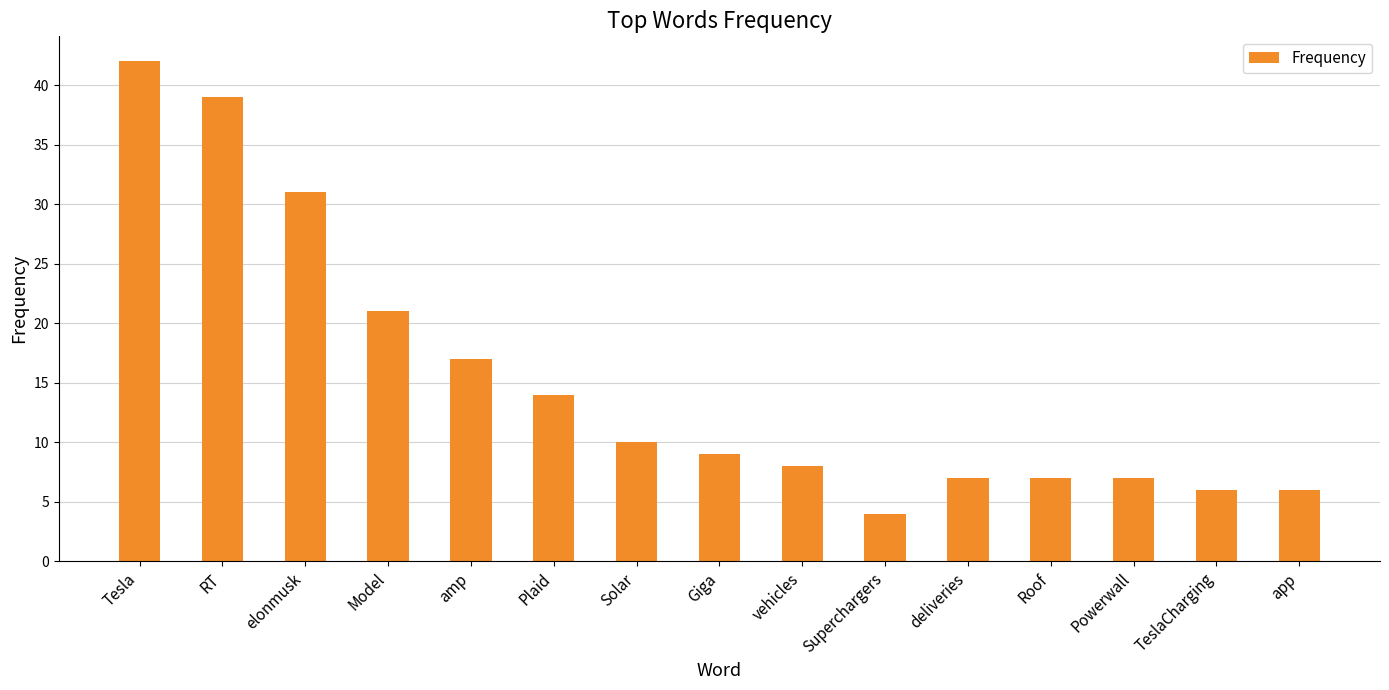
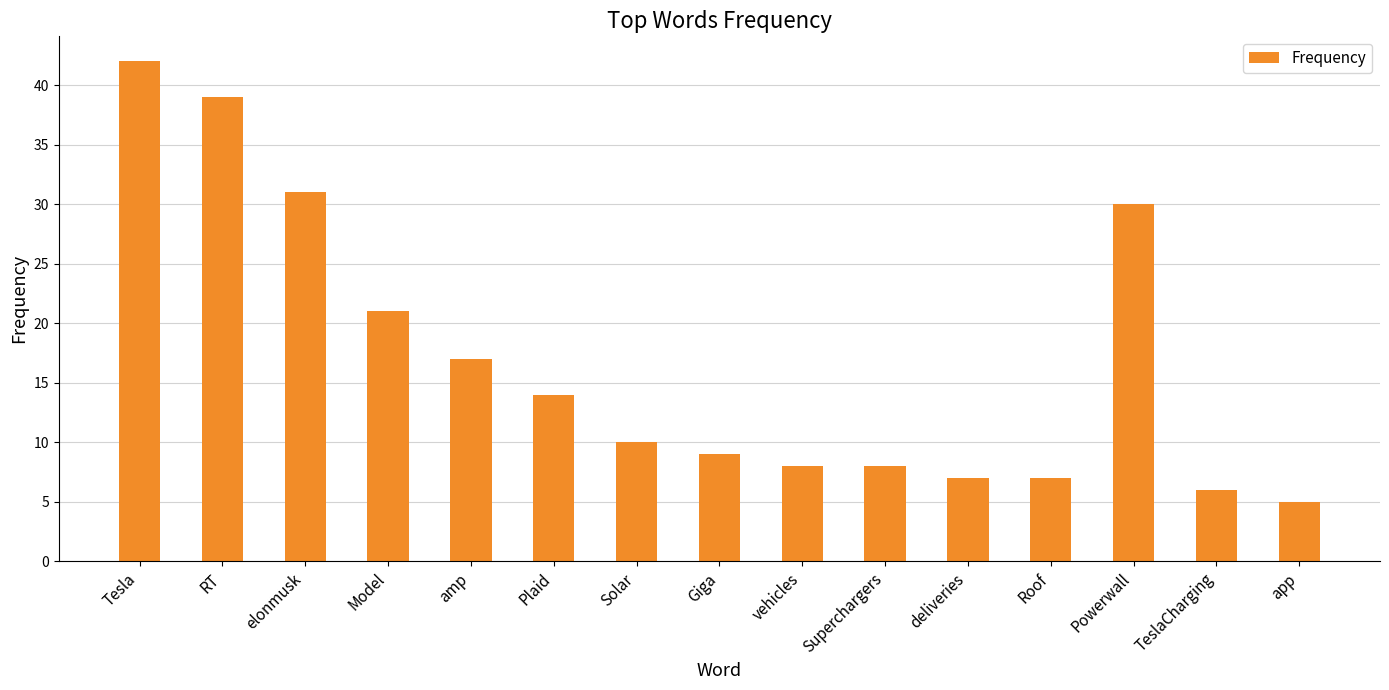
Superchargers: 4 -> 8
Powerwall: 7 -> 30
app: 6 -> 5
